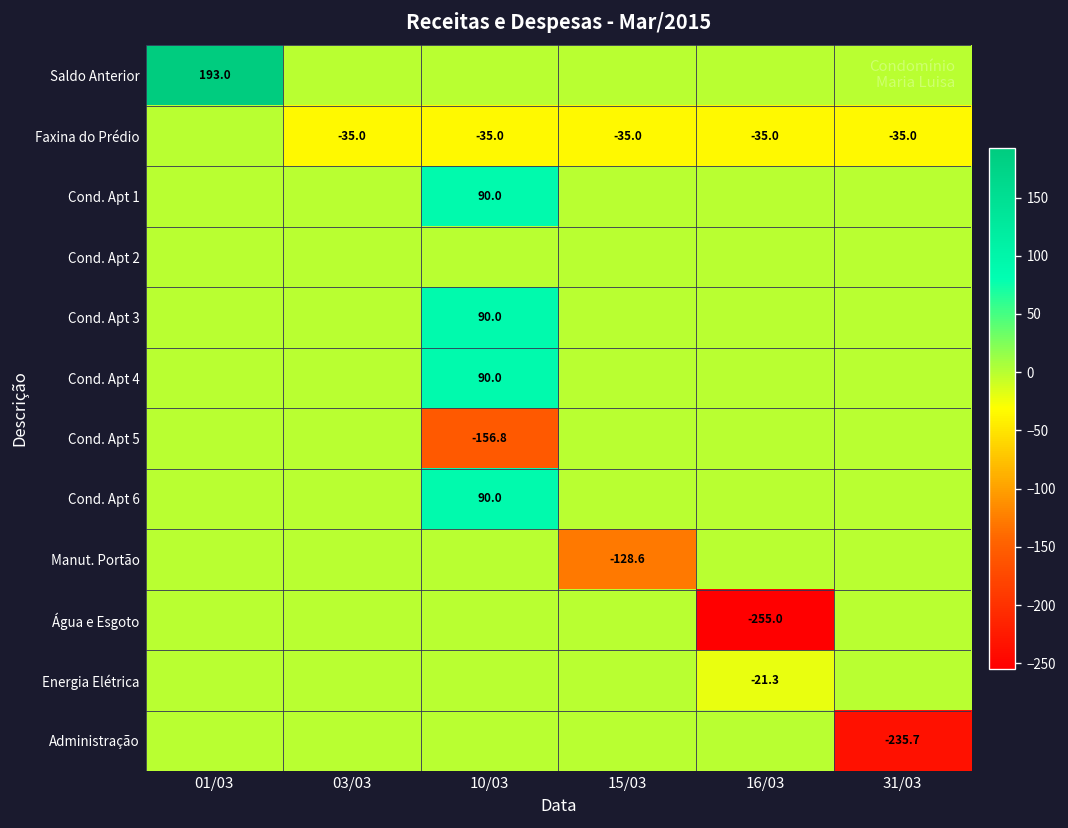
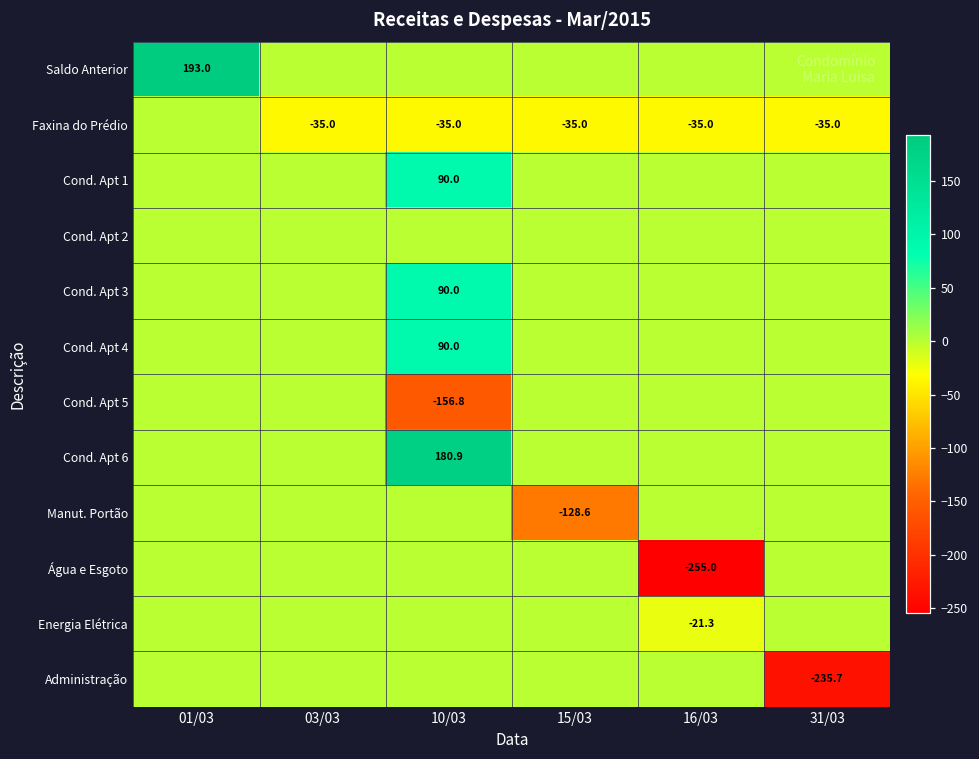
Cond. Apt 6, 10/03: 90.0 -> 180.9
